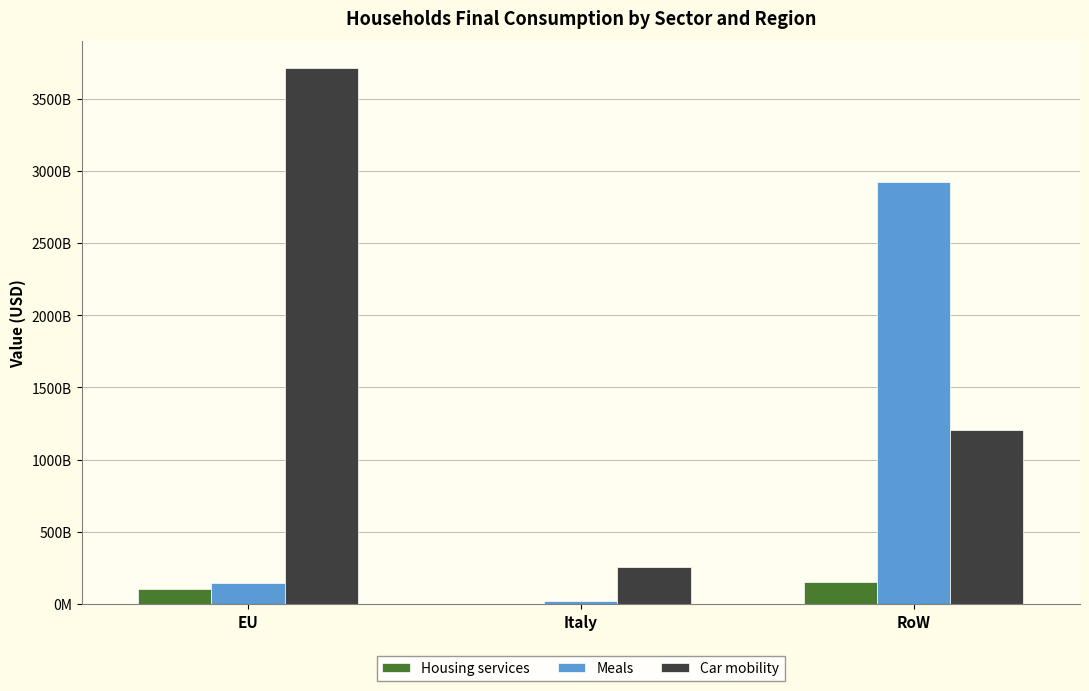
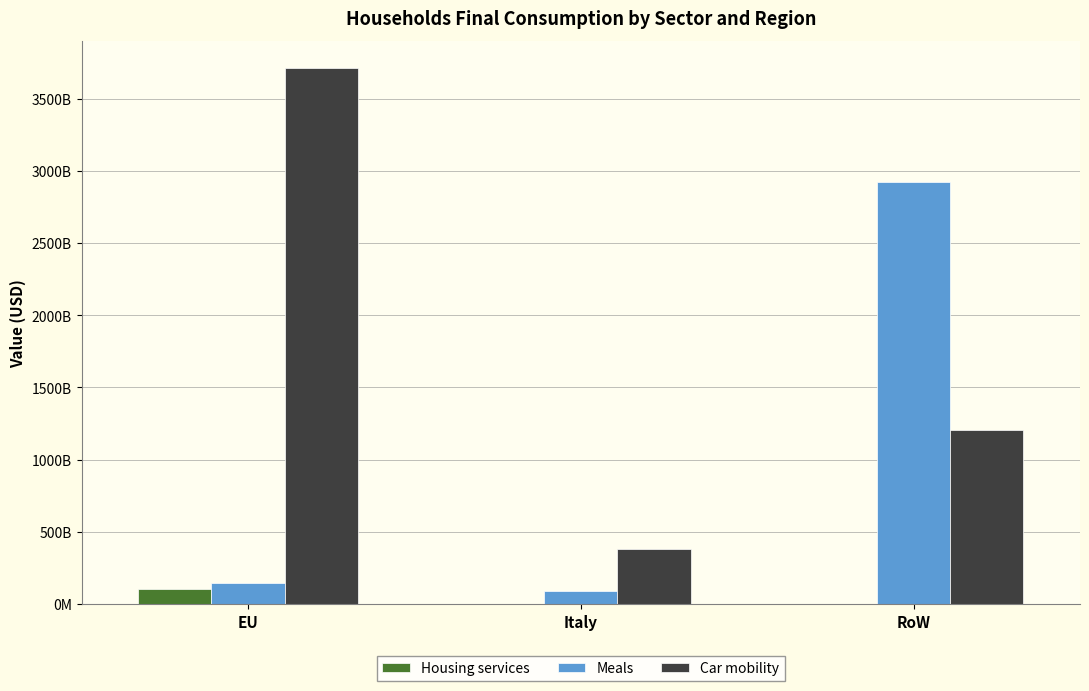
Meals, Italy: 20000000000 -> 90000000000
Car mobility, Italy: 260000000000 -> 380000000000
Housing services, RoW: 150000000000 -> 0
